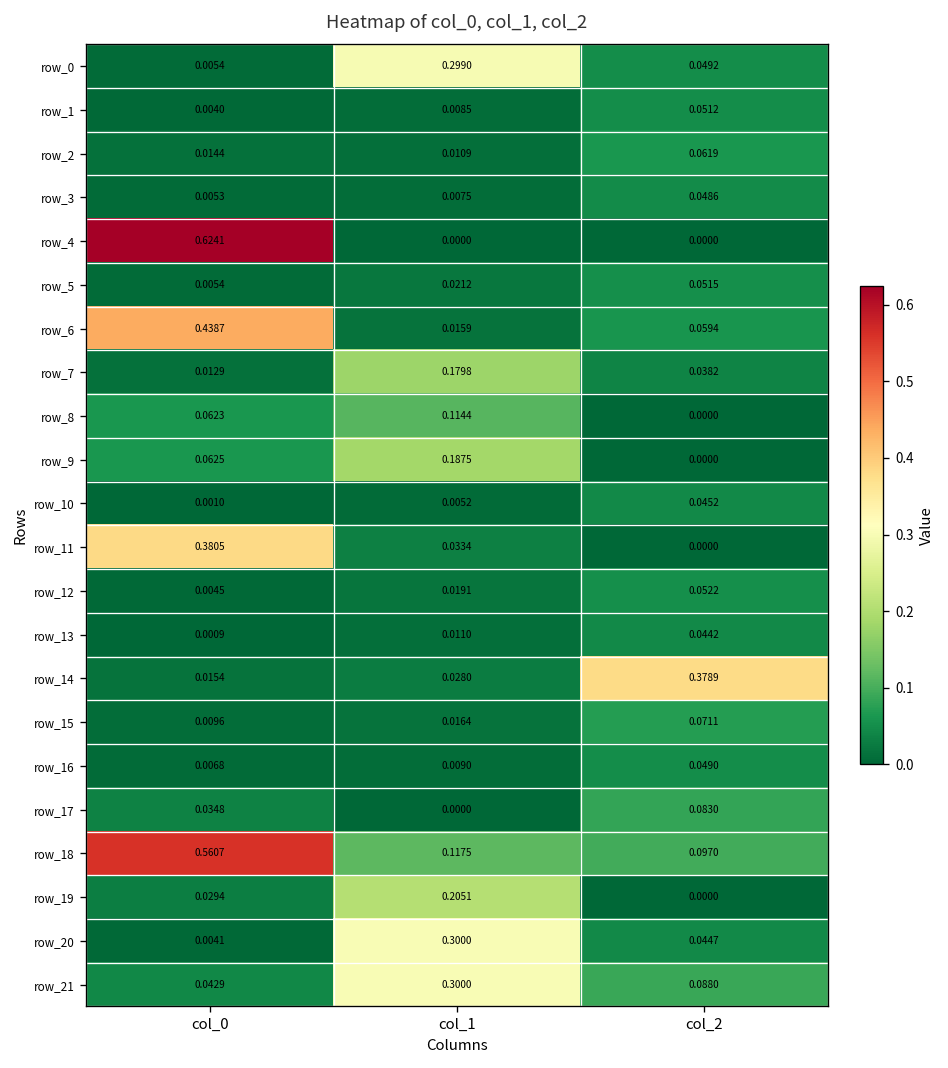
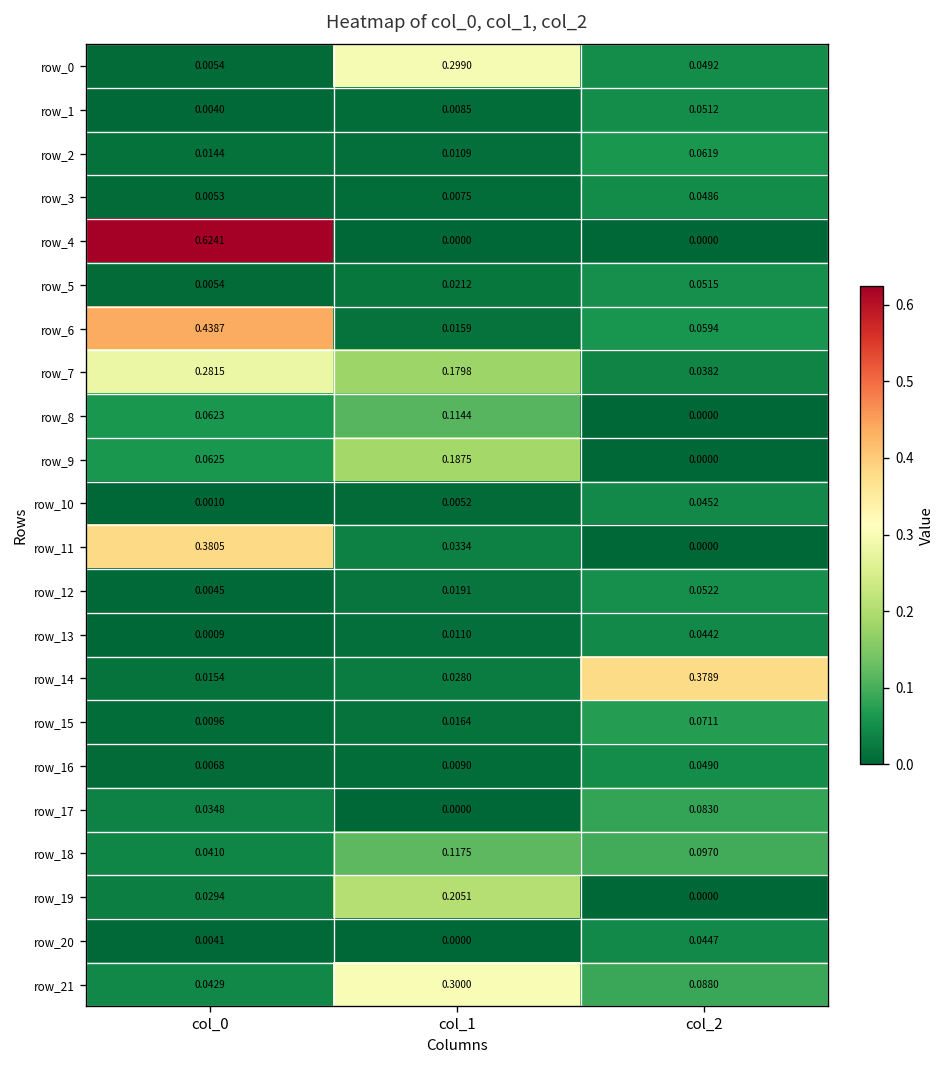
row_7, col_0: 0.0129 -> 0.2815
row_18, col_0: 0.5607 -> 0.0410
row_20, col_1: 0.3000 -> 0.0000
